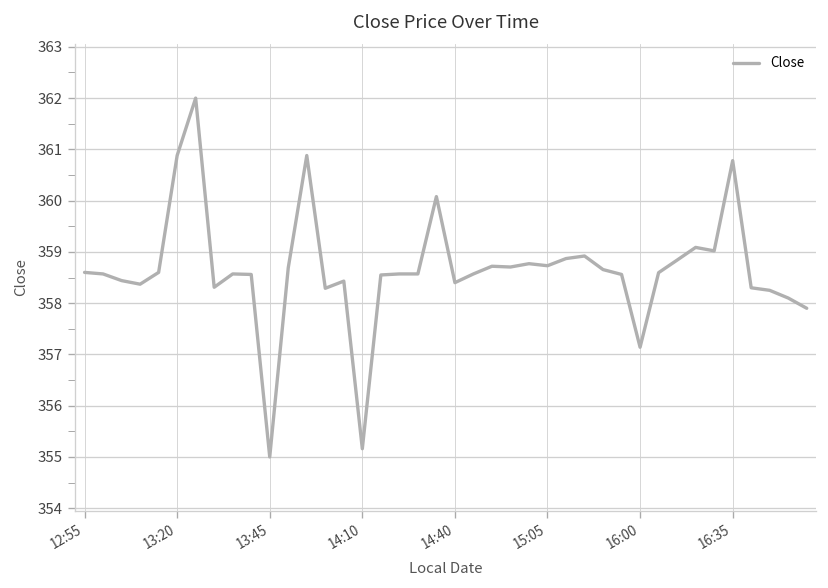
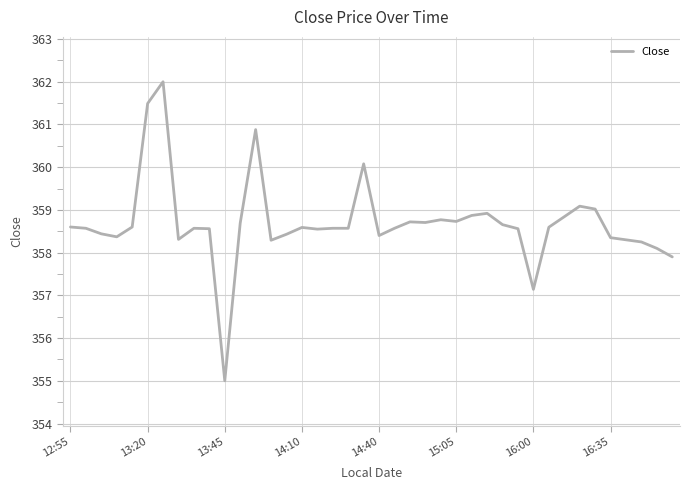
13:20: 360.9 -> 361.5
14:10: 355.2 -> 358.6
16:35: 360.8 -> 358.4
